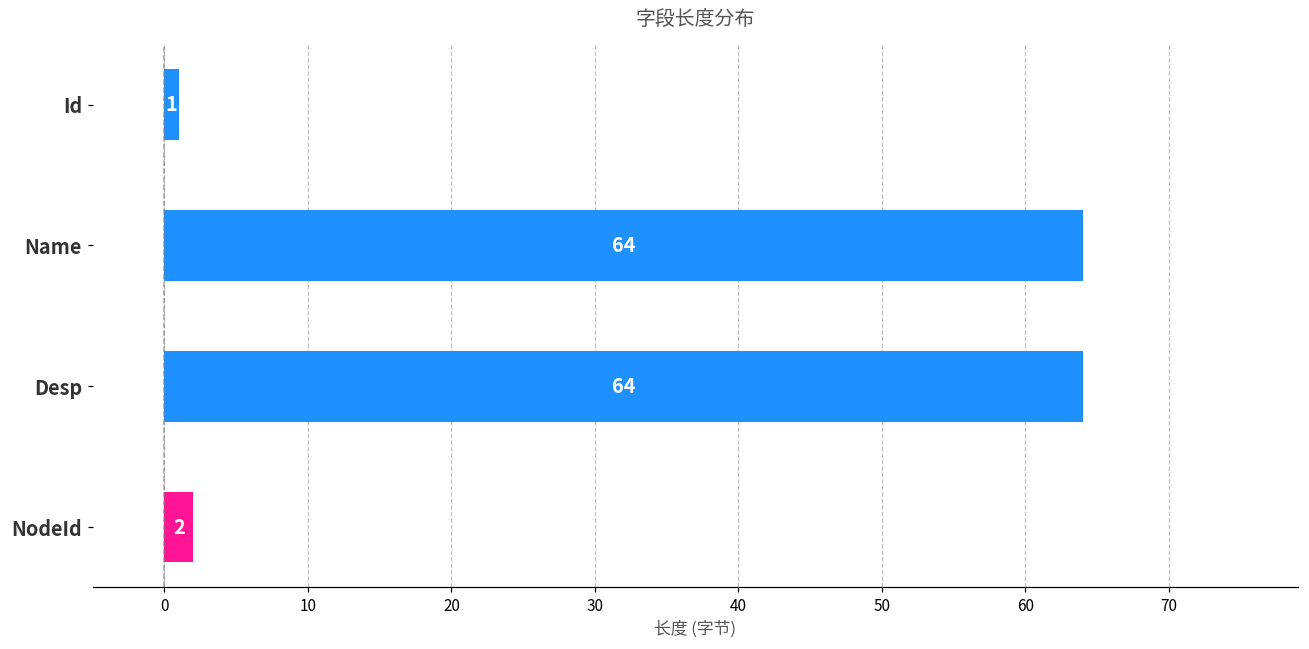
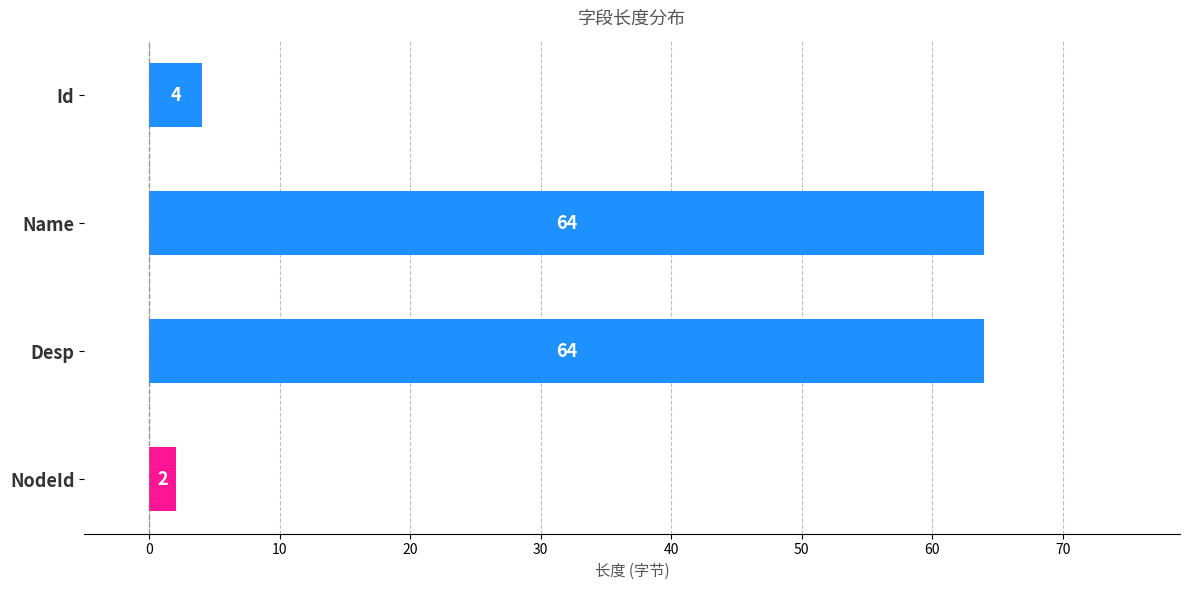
Id: 1 -> 4
